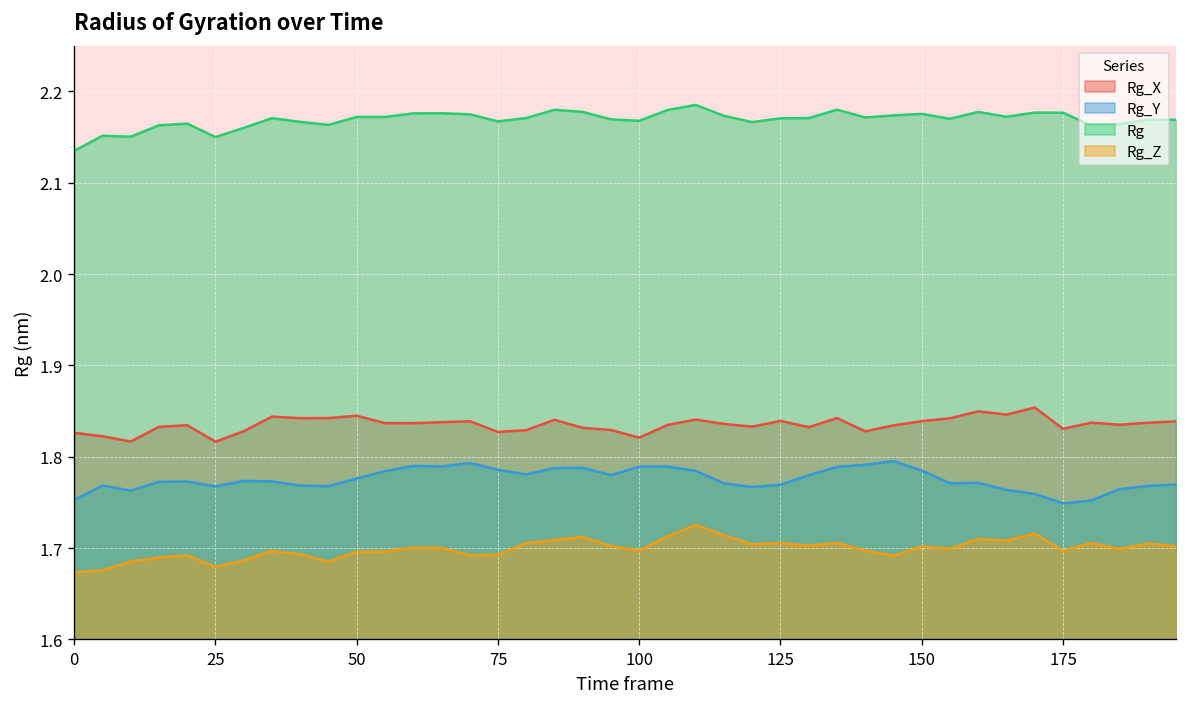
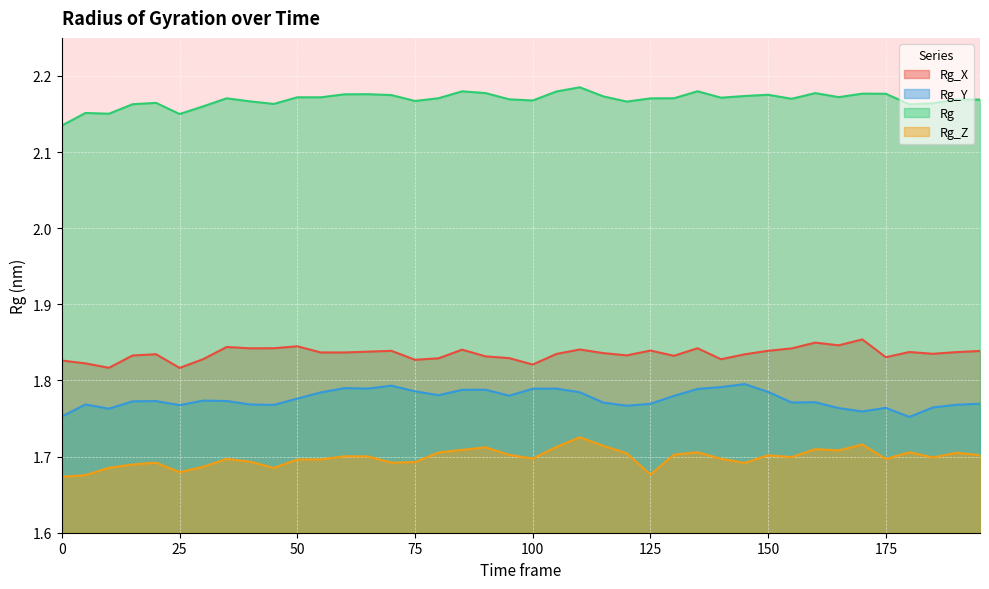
Rg_Z, 125: 1.71 -> 1.68
Rg_Y, 175: 1.75 -> 1.76
